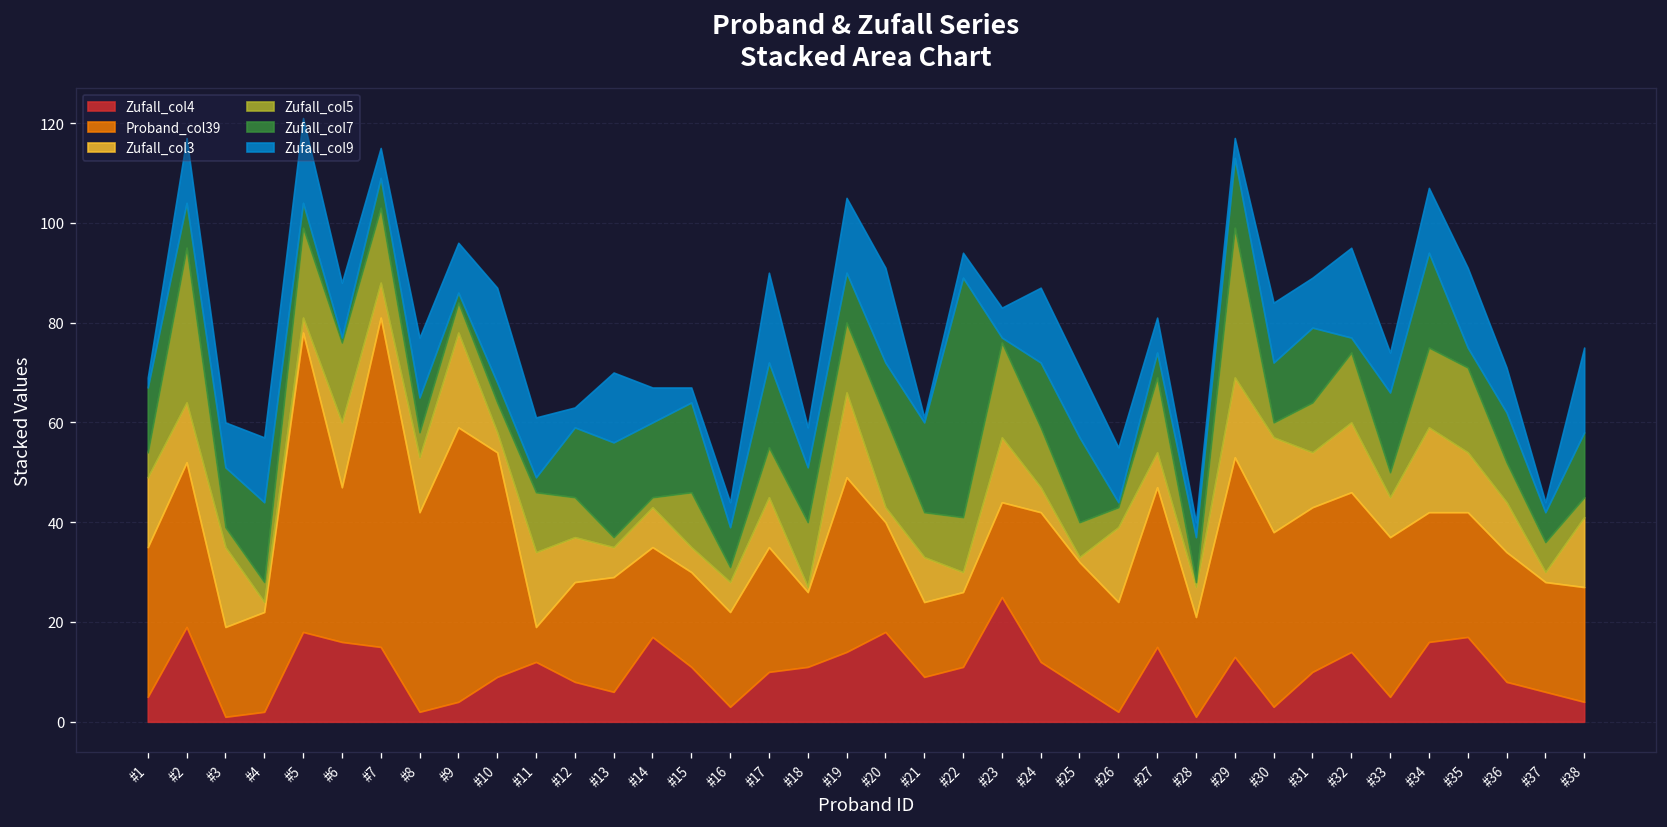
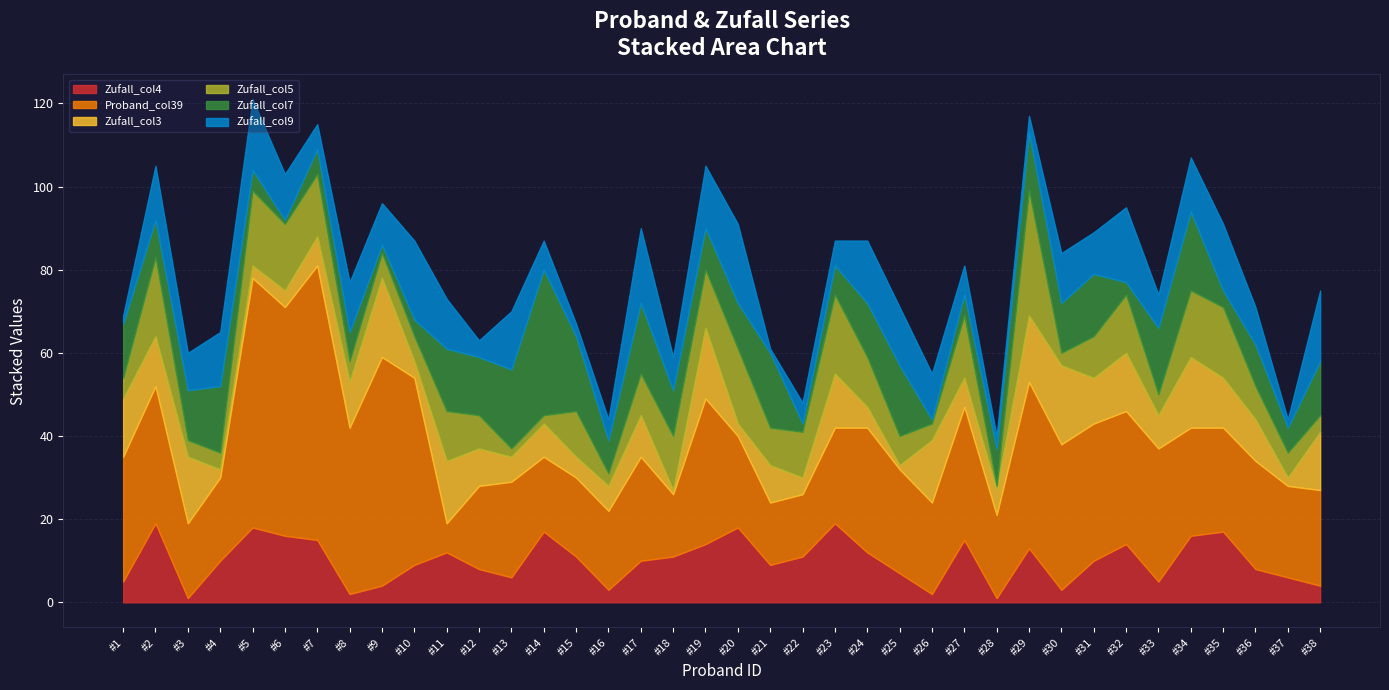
Zufall_col5, #2: 31 -> 19
Zufall_col4, #4: 2 -> 10
Proband_col39, #6: 31 -> 55
Zufall_col3, #6: 13 -> 4
Zufall_col7, #11: 3 -> 15
Zufall_col7, #14: 15 -> 35
Zufall_col7, #22: 48 -> 2
Zufall_col4, #23: 25 -> 19
Proband_col39, #23: 19 -> 23
Zufall_col7, #23: 1 -> 7
